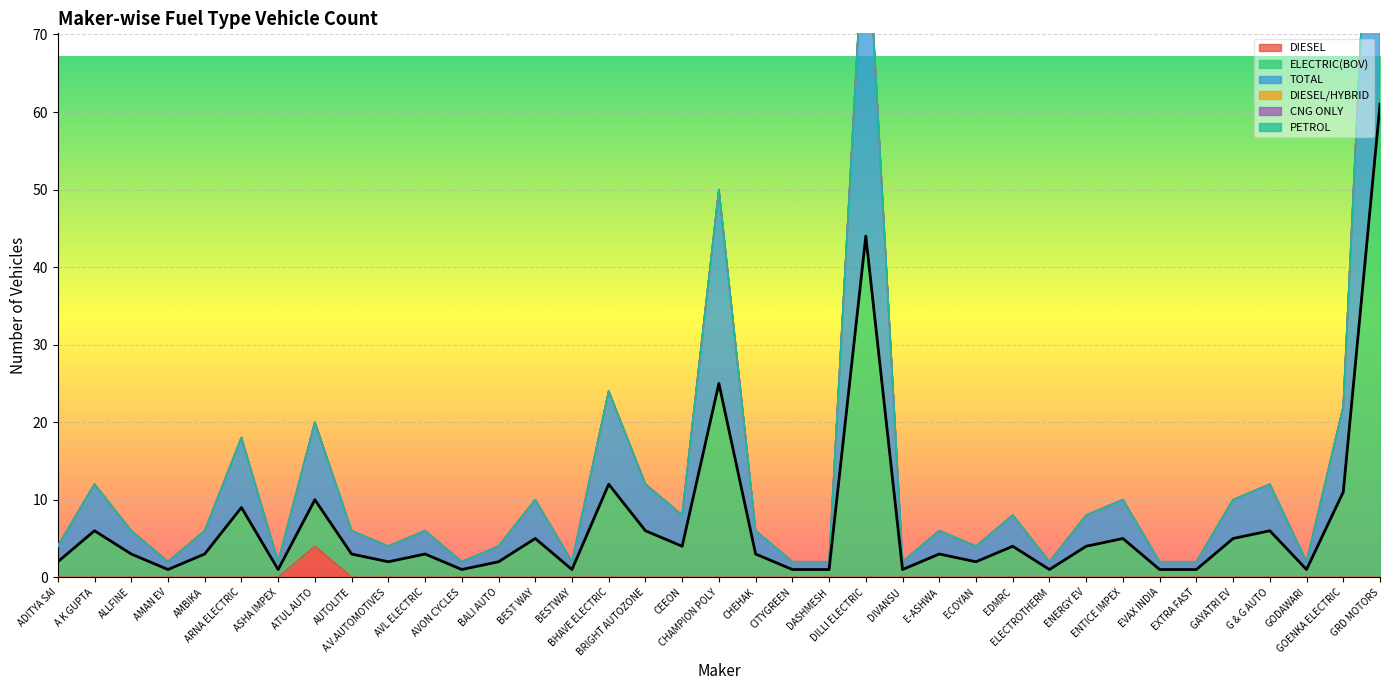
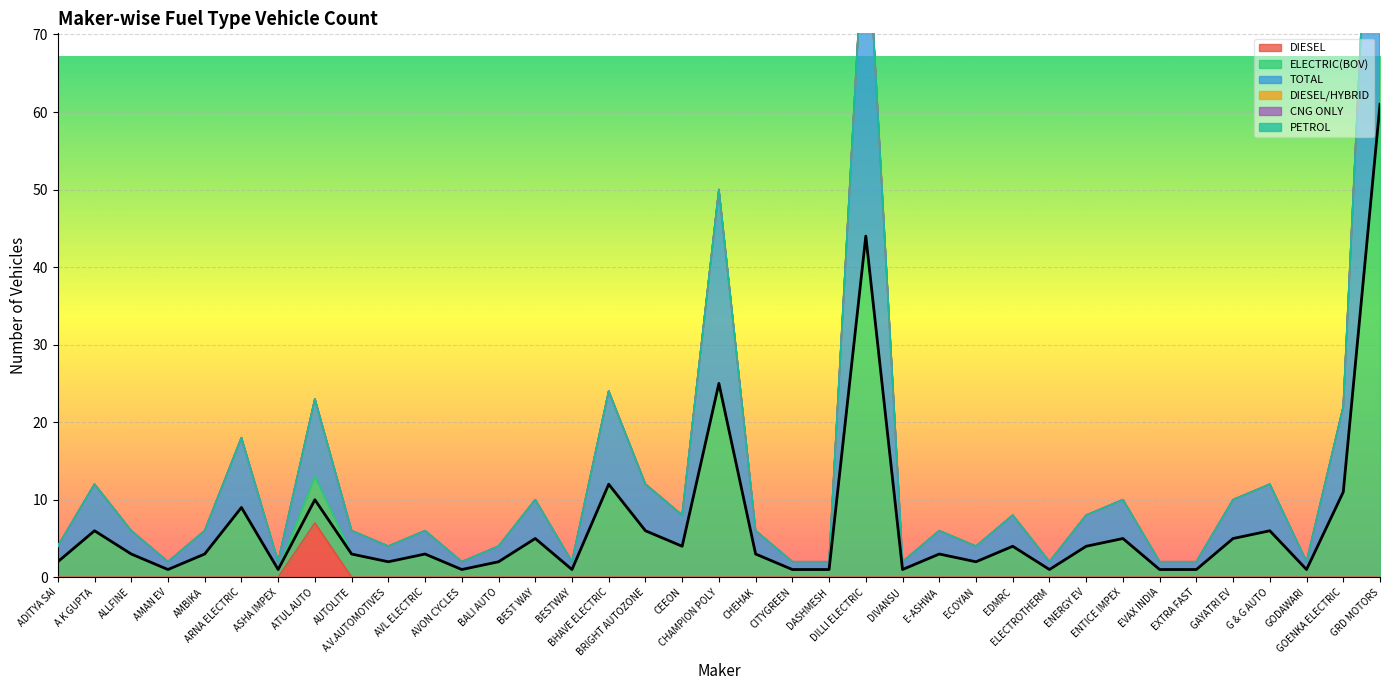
DIESEL, ATUL AUTO: 4 -> 7
